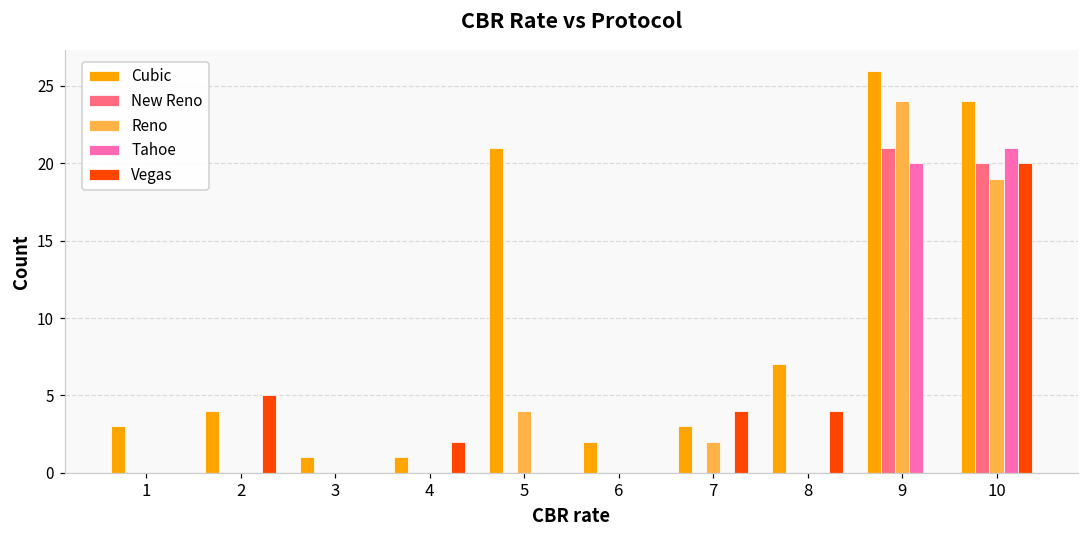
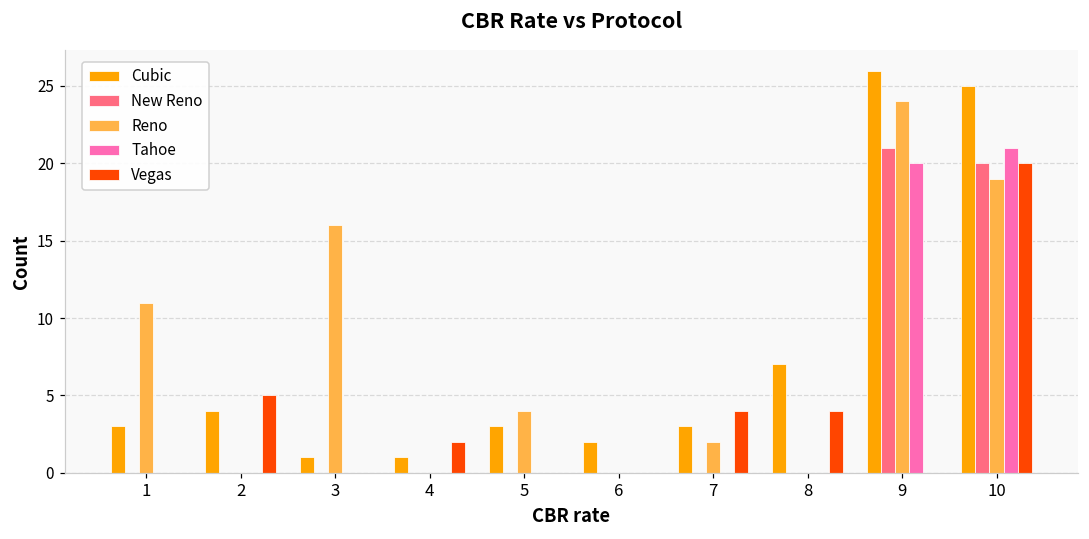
Reno, 1: 0 -> 11
Reno, 3: 0 -> 16
Cubic, 5: 21 -> 3
Cubic, 10: 24 -> 25
